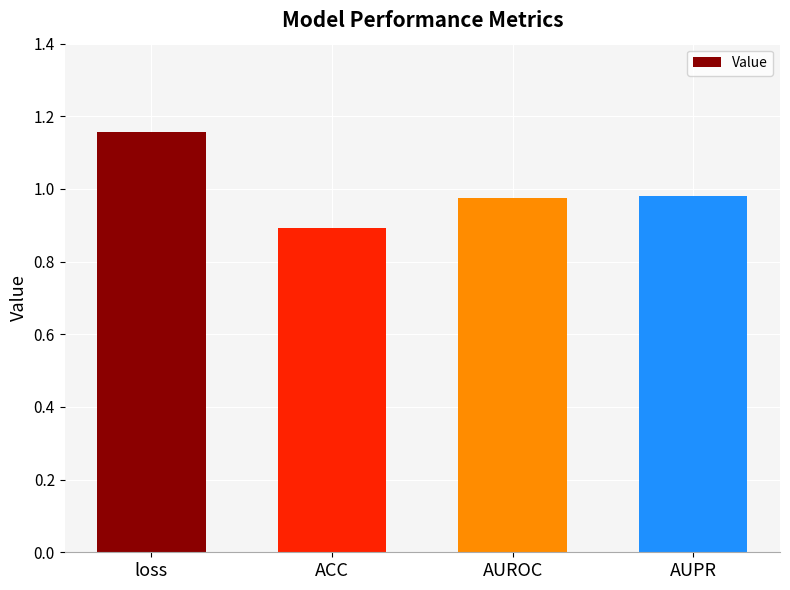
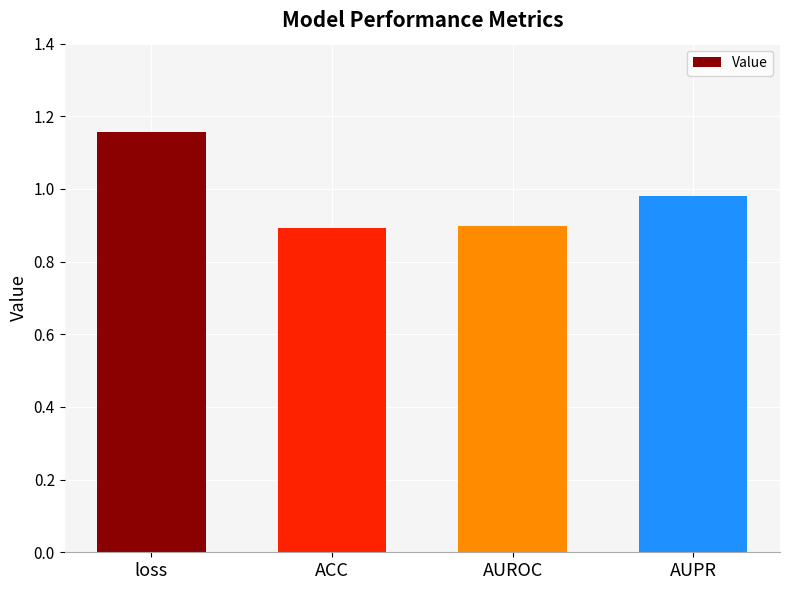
AUROC: 0.97 -> 0.90
